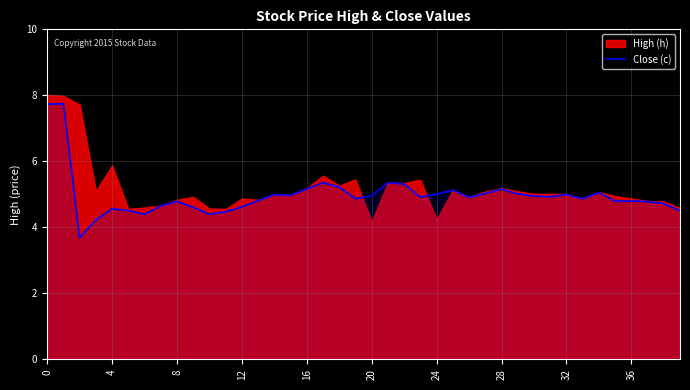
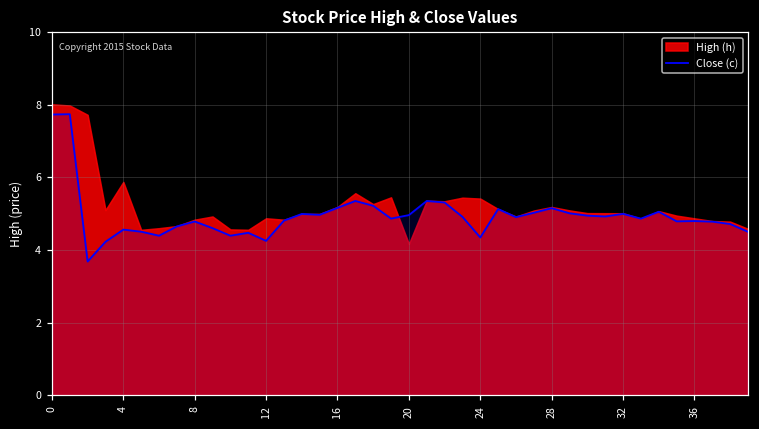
Close (c), 12: 4.6 -> 4.3
Close (c), 24: 5.0 -> 4.3
High (h), 24: 4.2 -> 5.4
